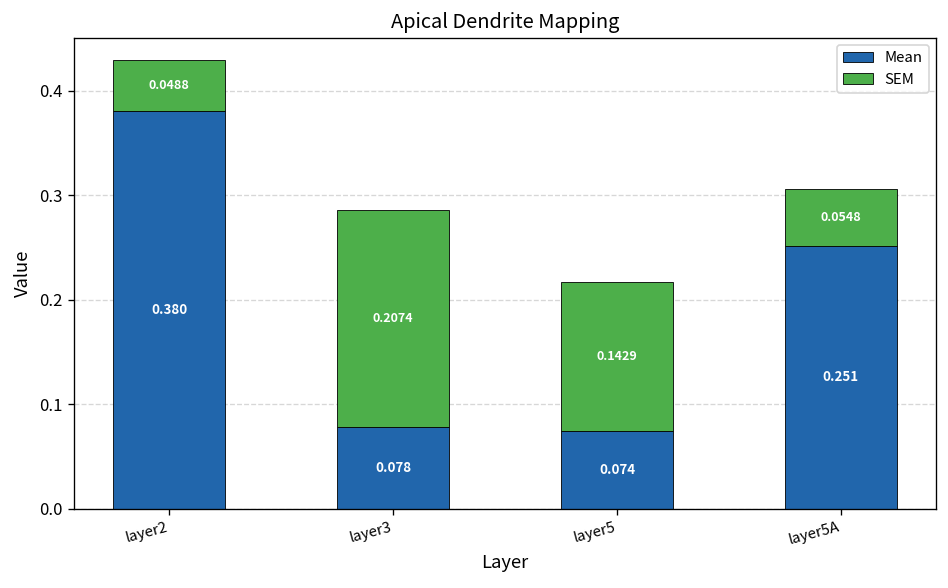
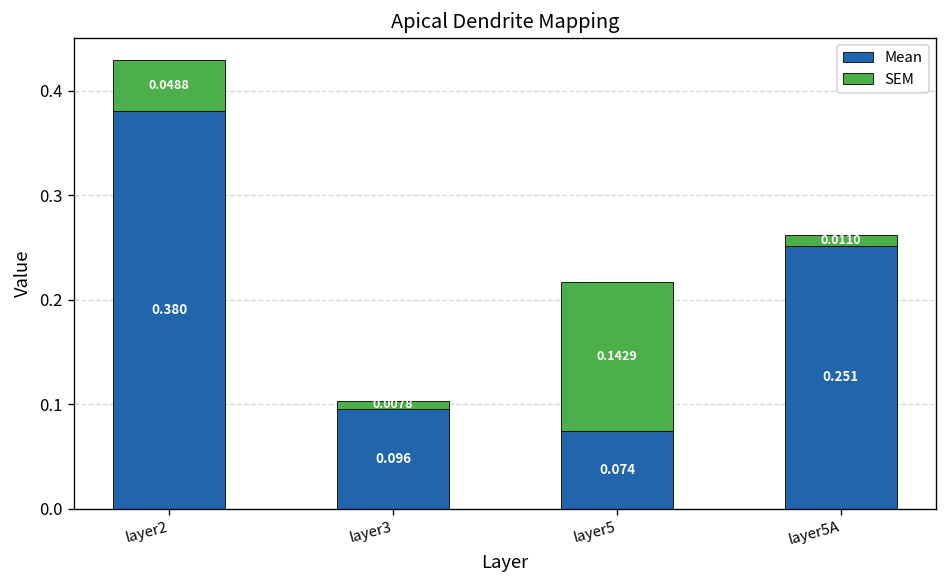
Mean, layer3: 0.078 -> 0.096
SEM, layer3: 0.2074 -> 0.0078
SEM, layer5A: 0.0548 -> 0.0110
